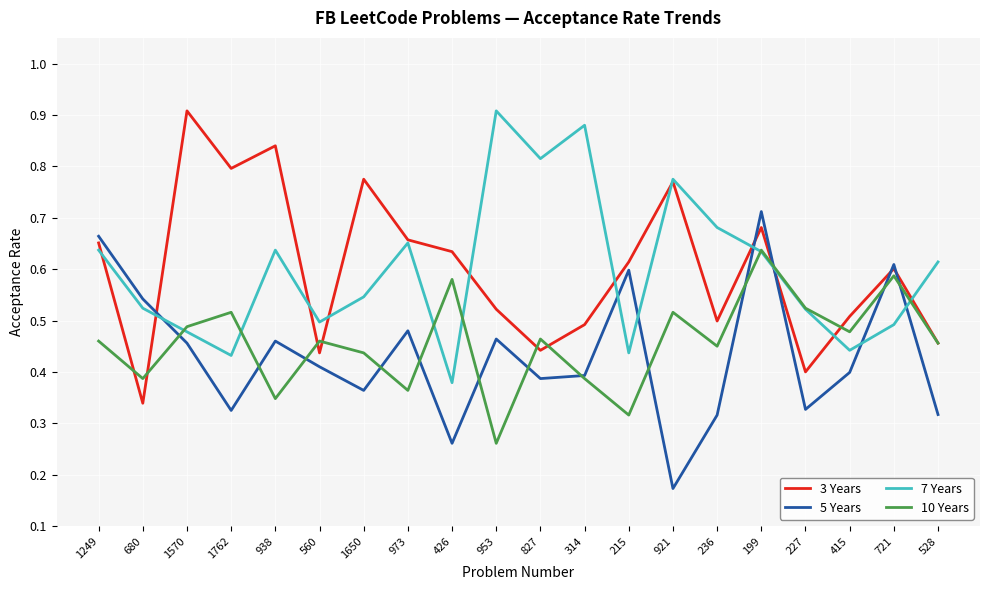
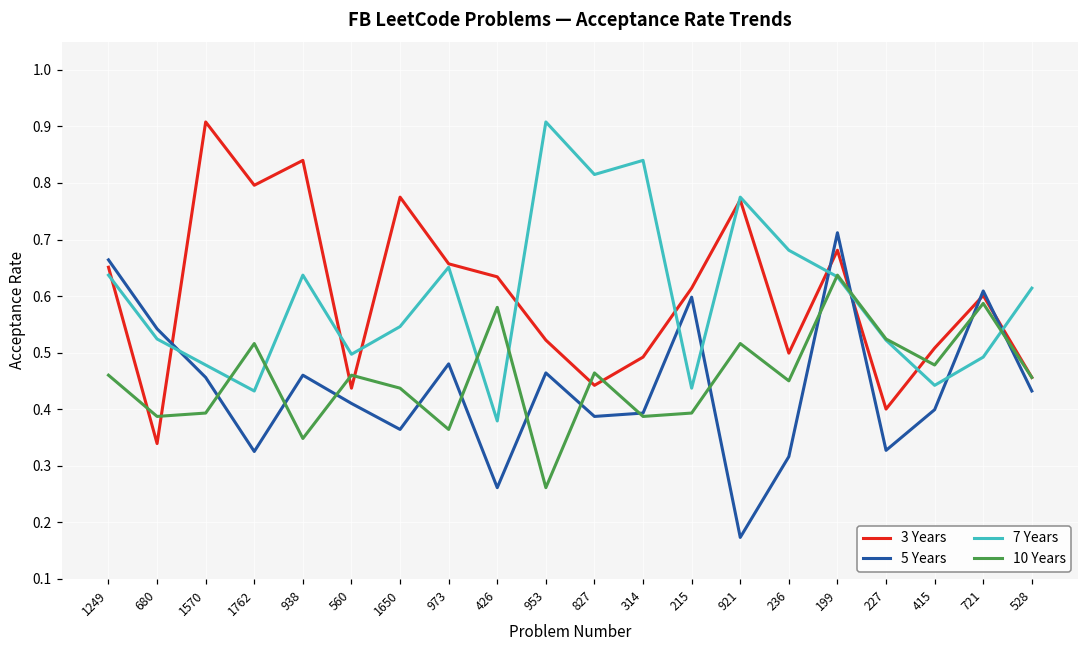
10 Years, 1570: 0.49 -> 0.39
7 Years, 314: 0.88 -> 0.84
10 Years, 215: 0.32 -> 0.39
5 Years, 528: 0.32 -> 0.43
